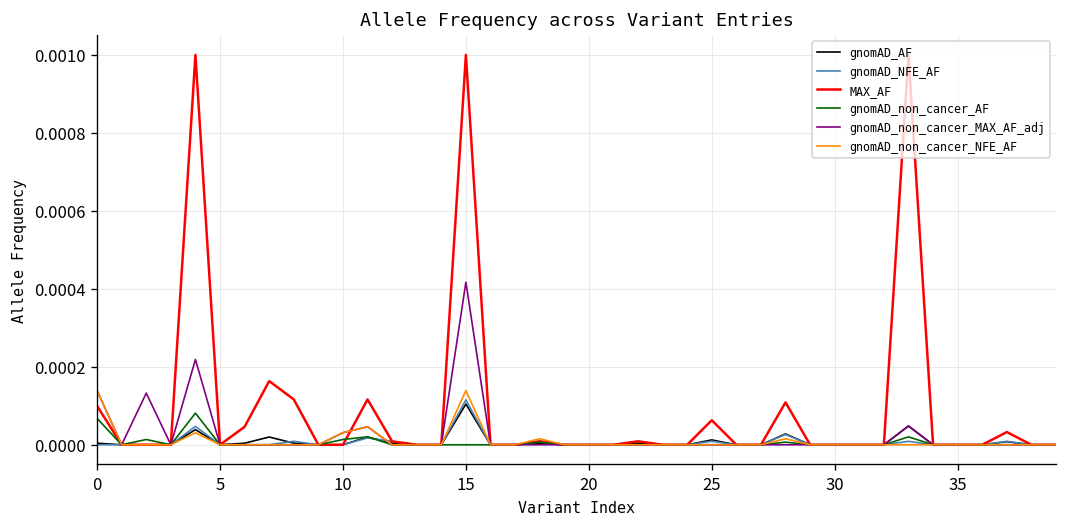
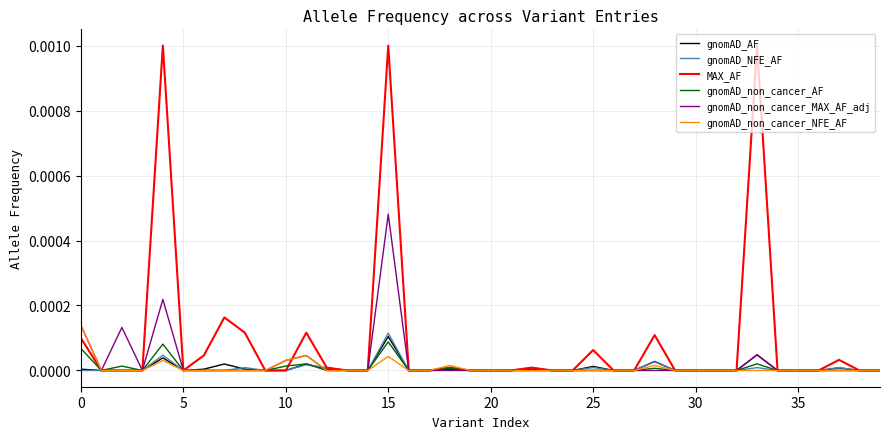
gnomAD_non_cancer_AF, 15: 0.0000 -> 0.0001
gnomAD_non_cancer_MAX_AF_adj, 15: 0.00042 -> 0.00048
gnomAD_non_cancer_NFE_AF, 15: 0.00014 -> 0.00004
